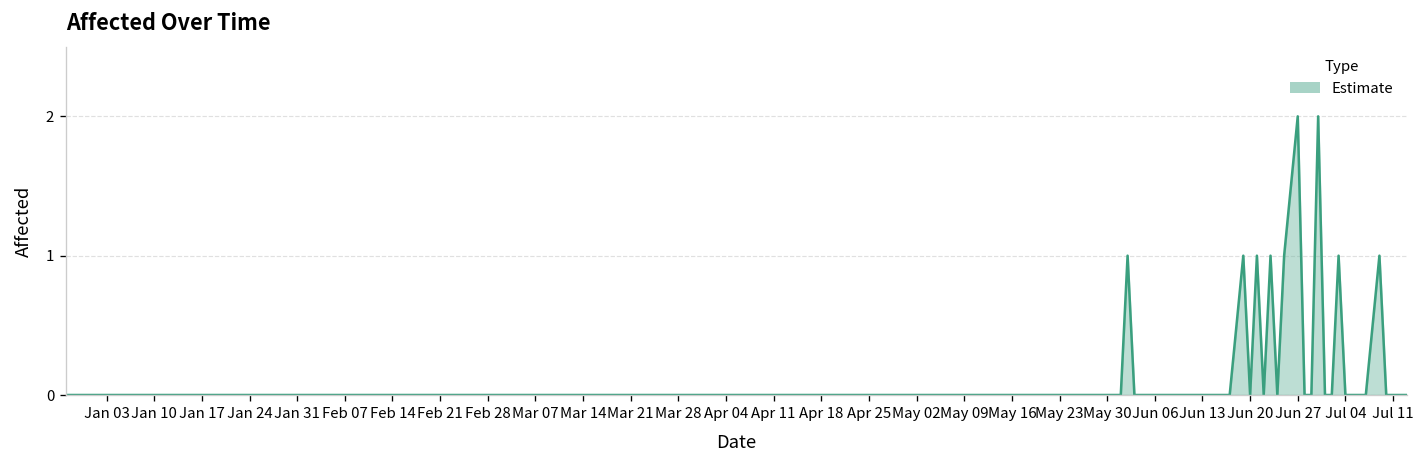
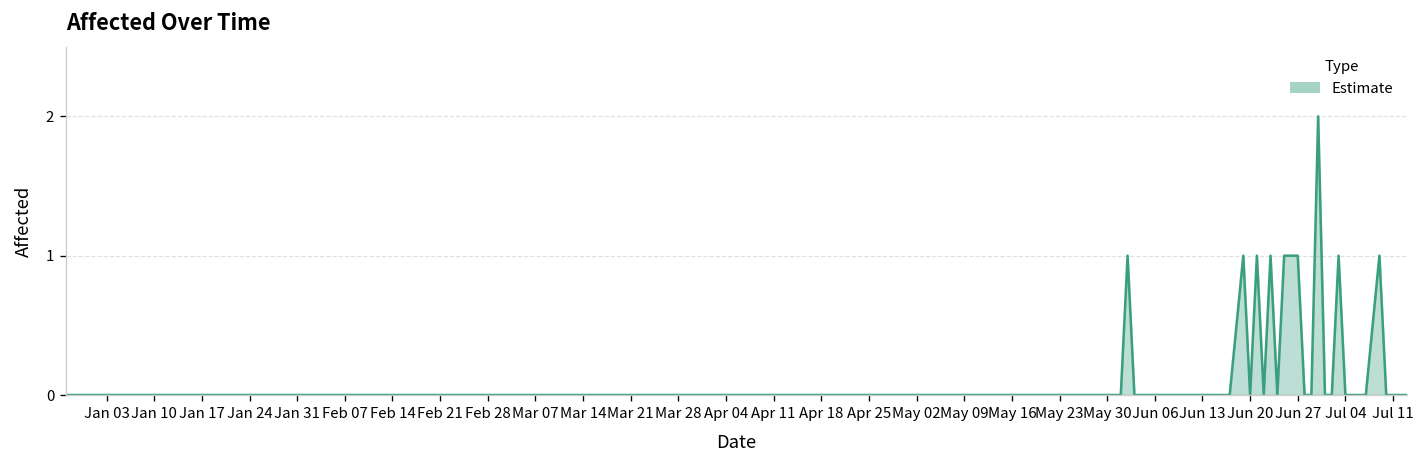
Jun 27: 2 -> 1
